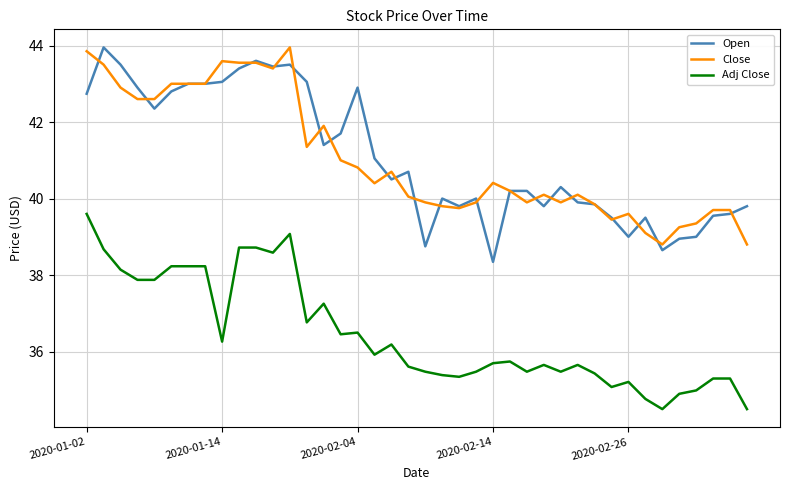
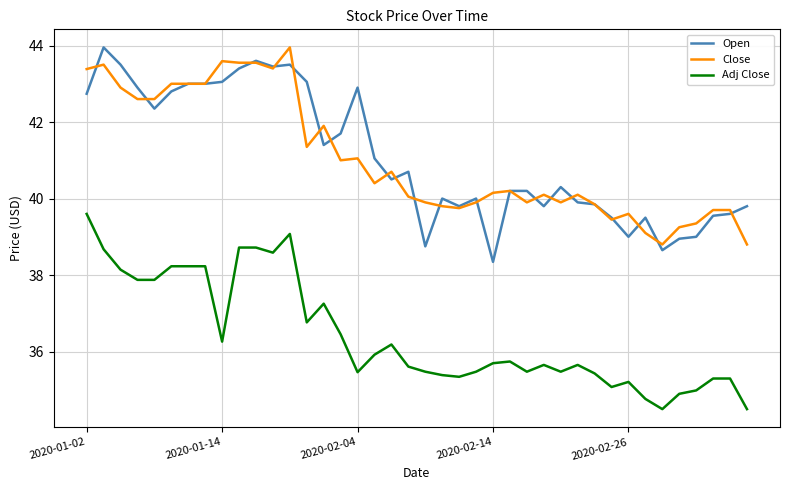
Close, 2020-01-02: 43.8 -> 43.4
Close, 2020-02-04: 40.8 -> 41.0
Adj Close, 2020-02-04: 36.5 -> 35.5
Close, 2020-02-14: 40.4 -> 40.2
